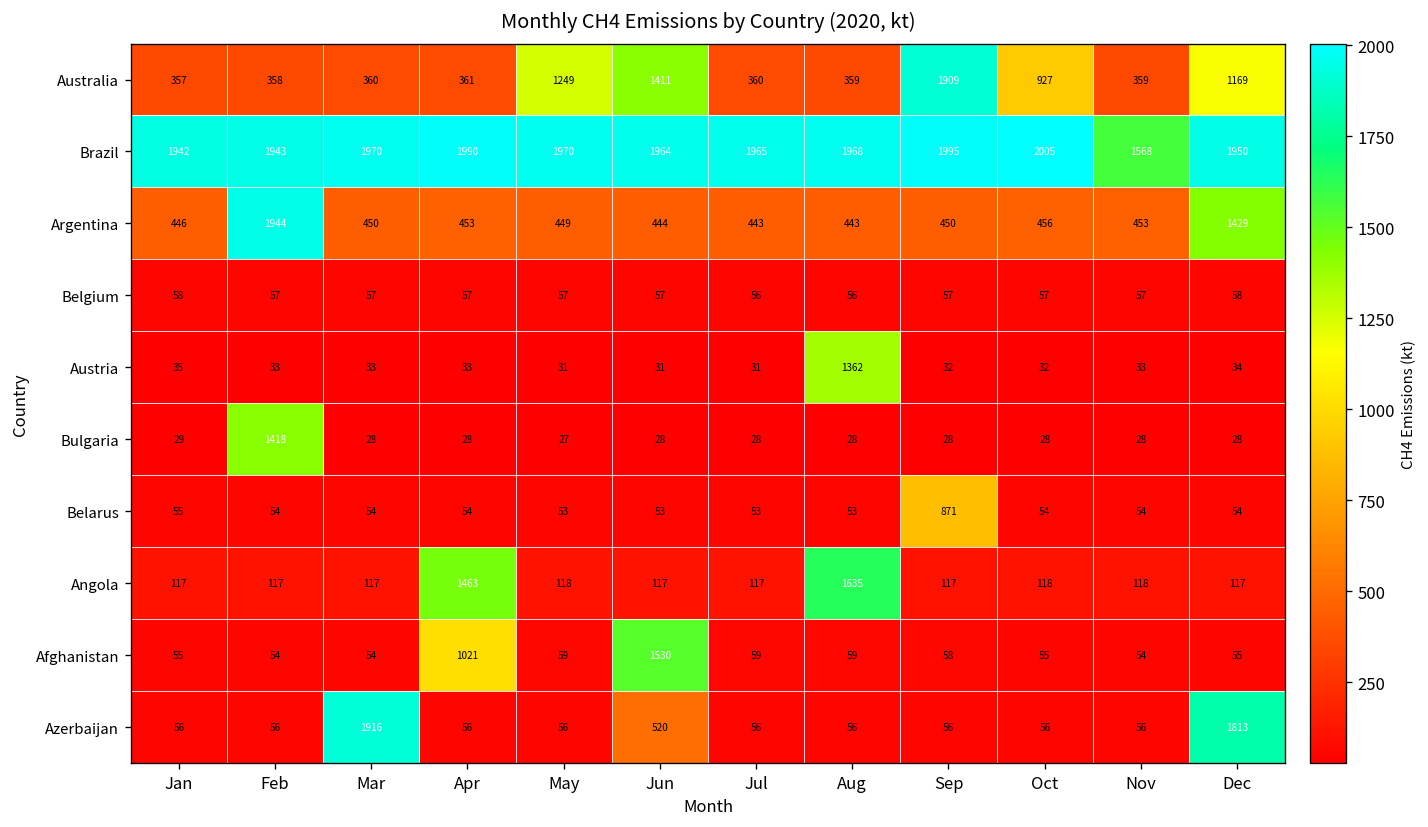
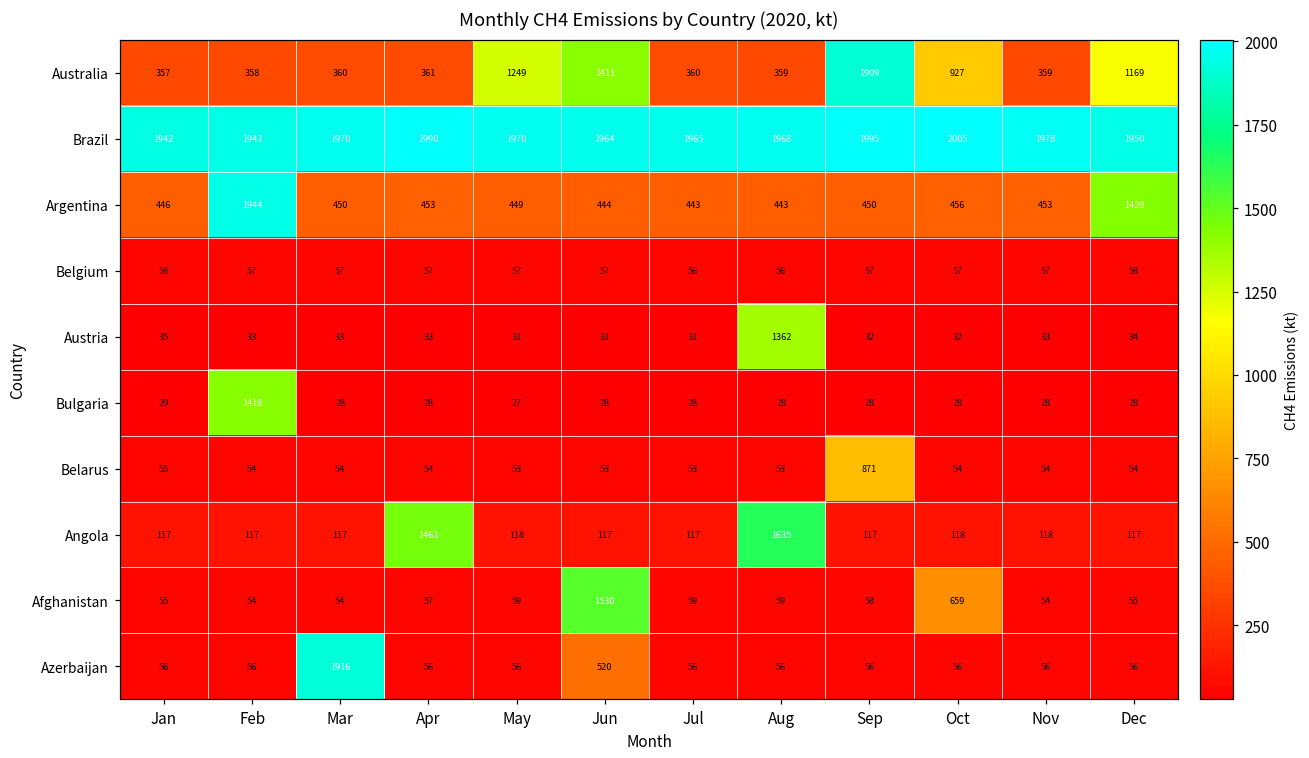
Brazil, Nov: 1568 -> 1978
Afghanistan, Apr: 1021 -> 57
Afghanistan, Oct: 55 -> 659
Azerbaijan, Dec: 1813 -> 56
